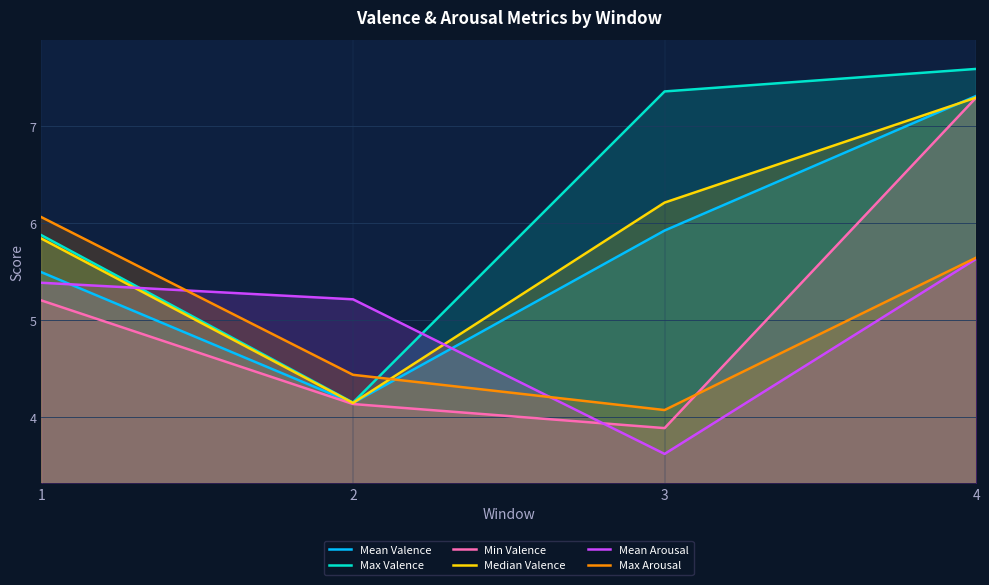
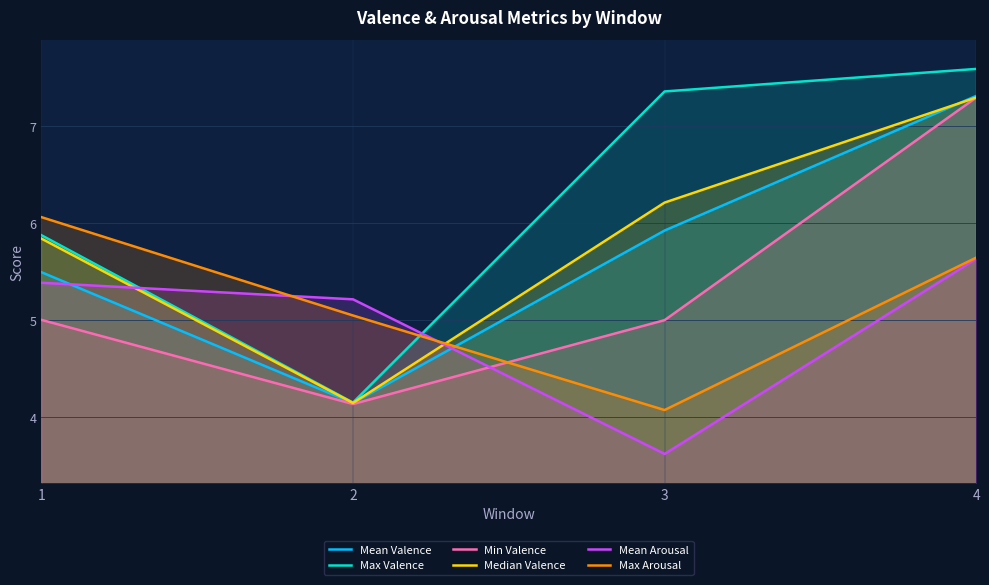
Min Valence, 1: 5.2 -> 5.0
Max Arousal, 2: 4.4 -> 5.0
Min Valence, 3: 3.9 -> 5.0
